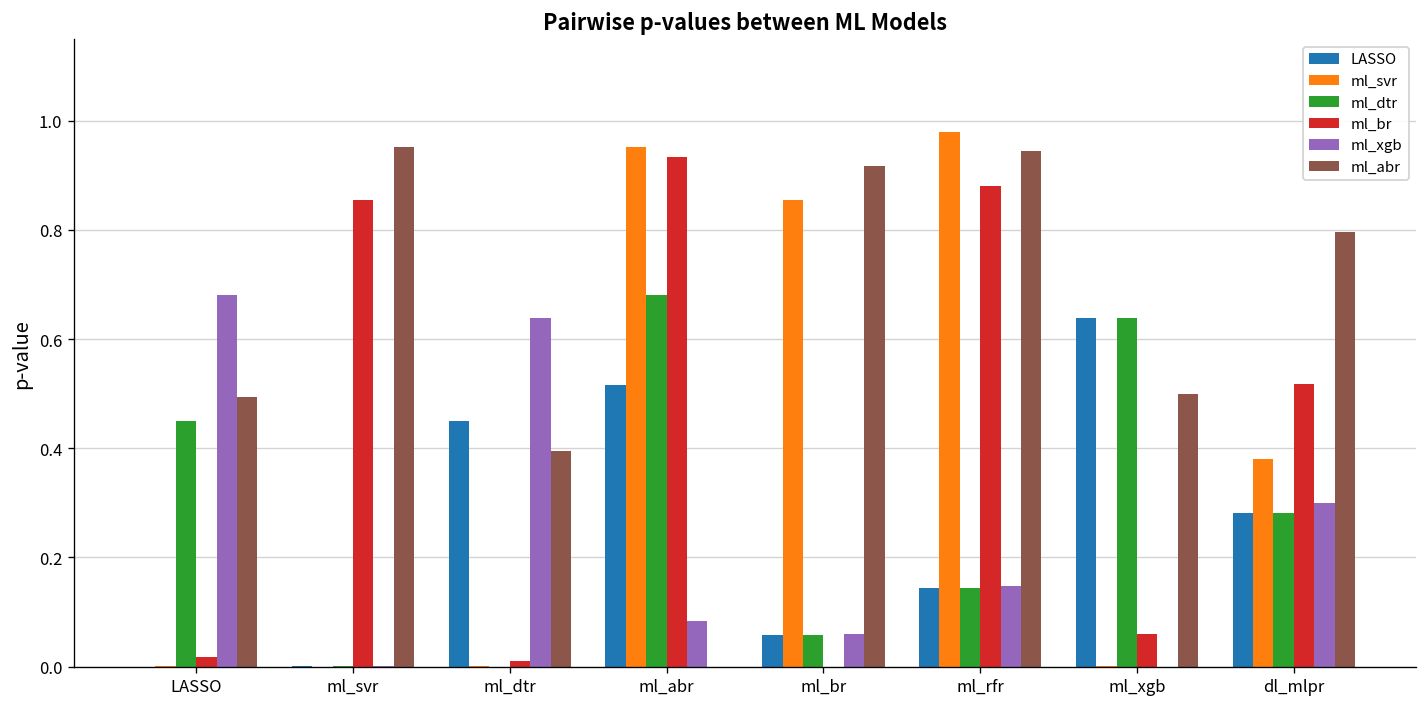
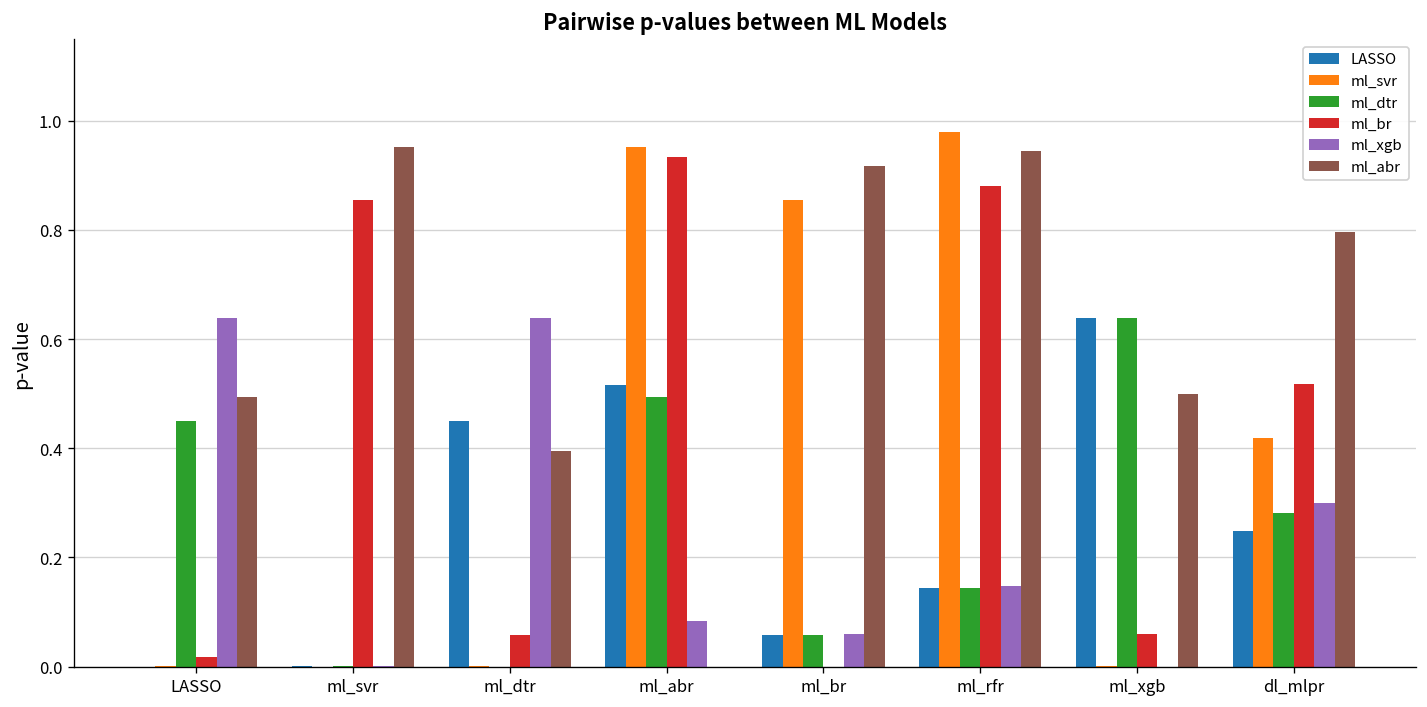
ml_xgb, LASSO: 0.68 -> 0.64
ml_br, ml_dtr: 0.01 -> 0.06
ml_dtr, ml_abr: 0.68 -> 0.49
LASSO, dl_mlpr: 0.28 -> 0.25
ml_svr, dl_mlpr: 0.38 -> 0.42
